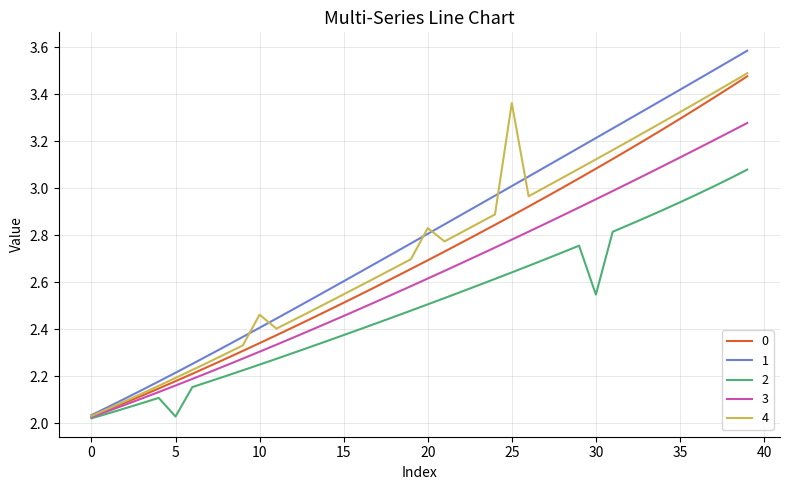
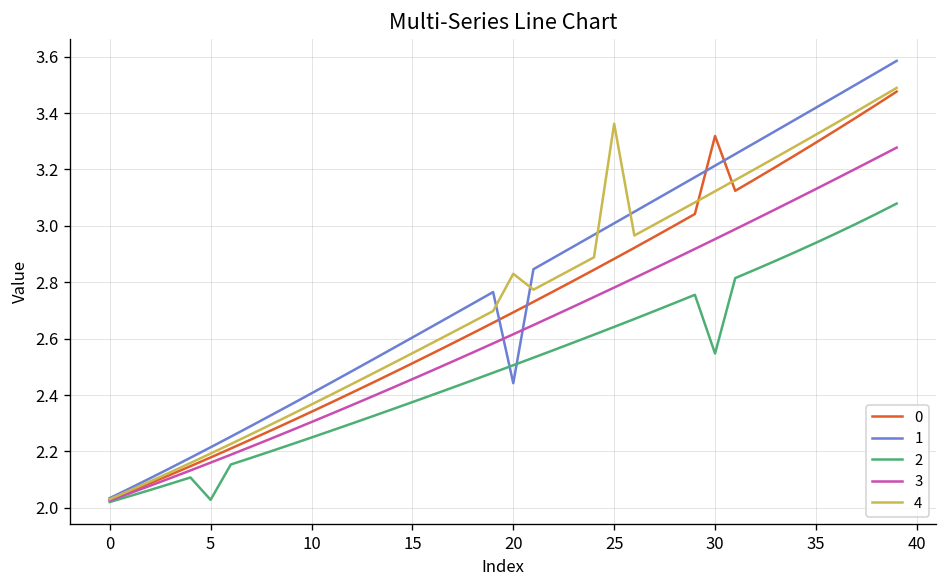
4, 10: 2.46 -> 2.37
1, 20: 2.81 -> 2.44
0, 30: 3.08 -> 3.32
